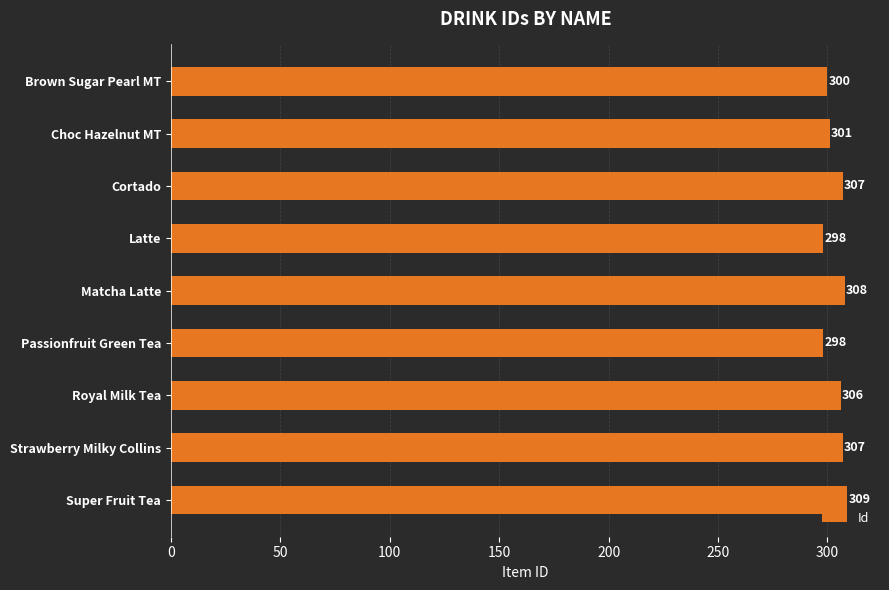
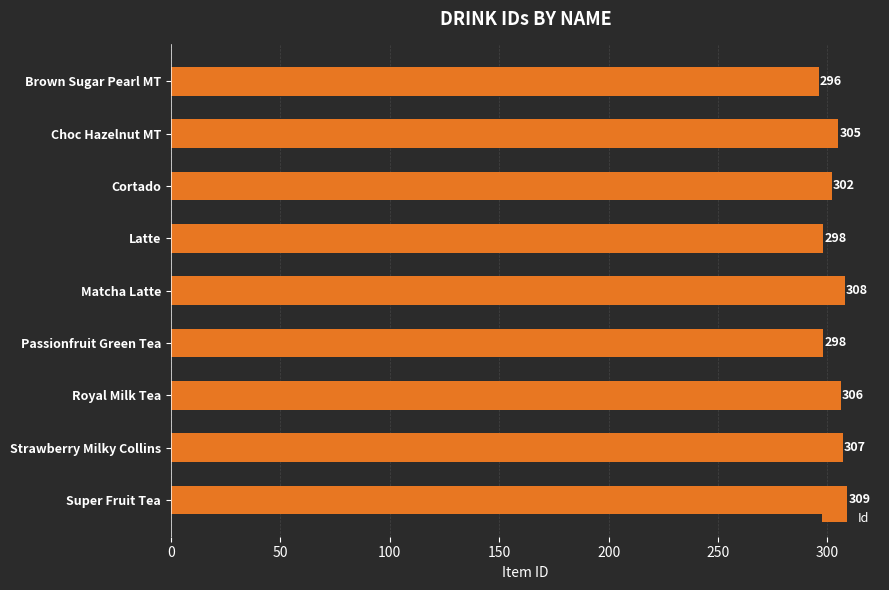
Brown Sugar Pearl MT: 300 -> 296
Choc Hazelnut MT: 301 -> 305
Cortado: 307 -> 302
